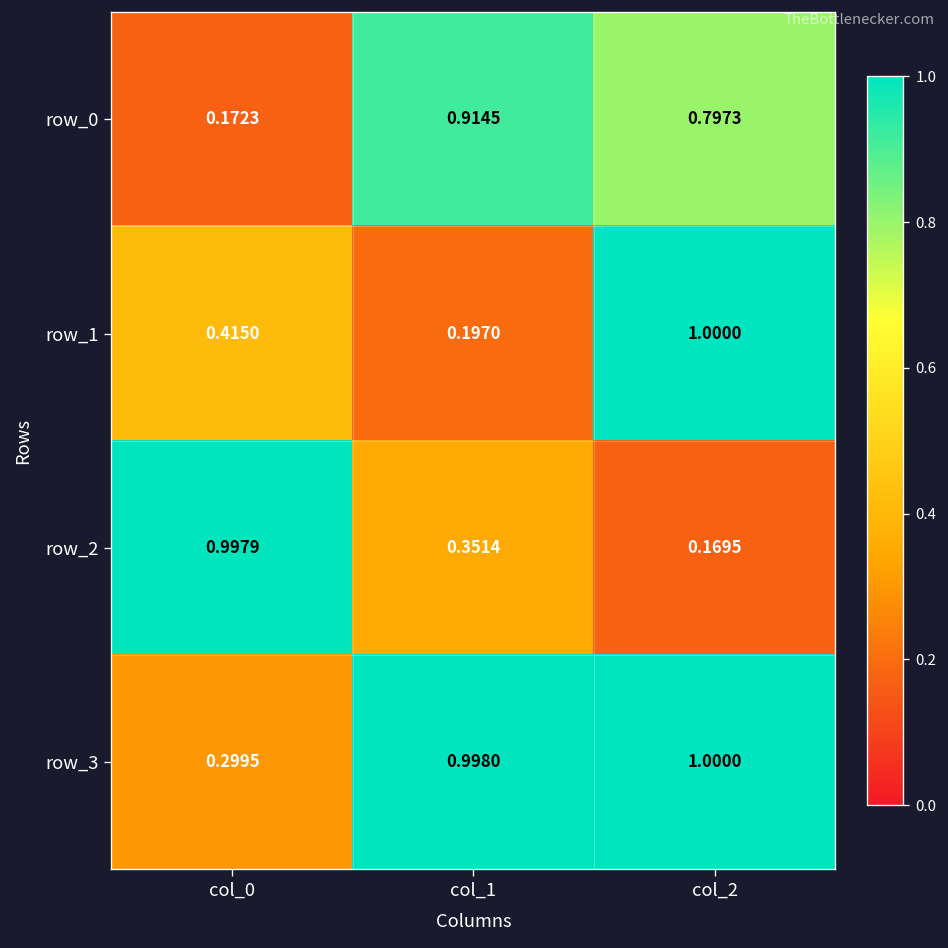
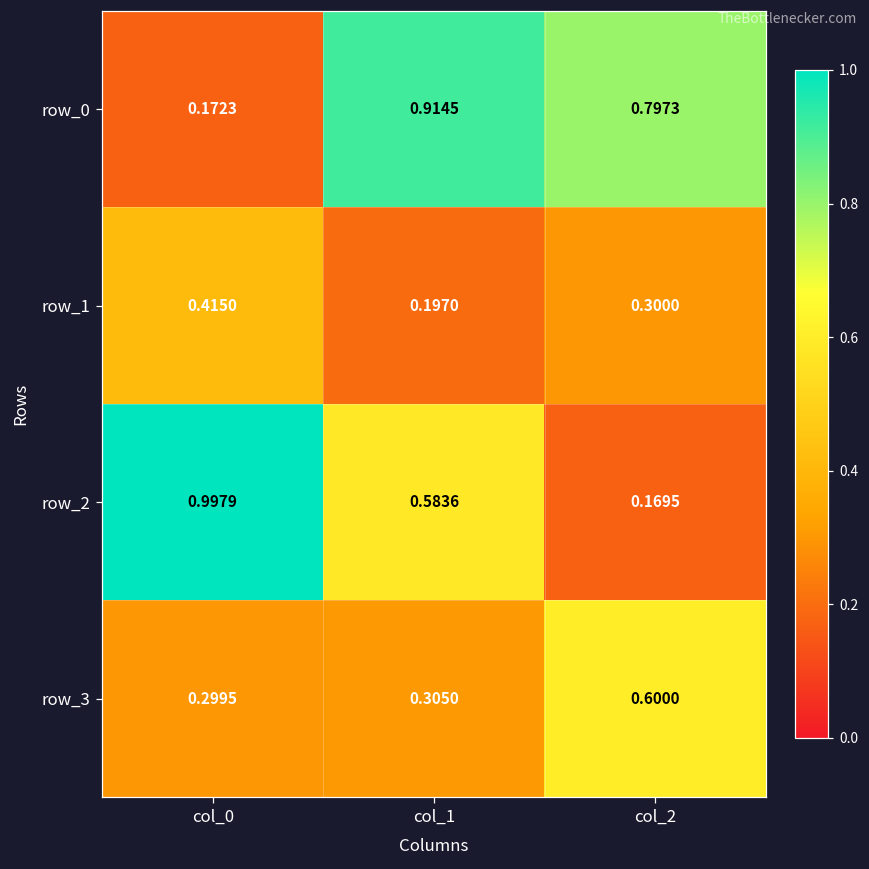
row_1, col_2: 1.0000 -> 0.3000
row_2, col_1: 0.3514 -> 0.5836
row_3, col_1: 0.9980 -> 0.3050
row_3, col_2: 1.0000 -> 0.6000
